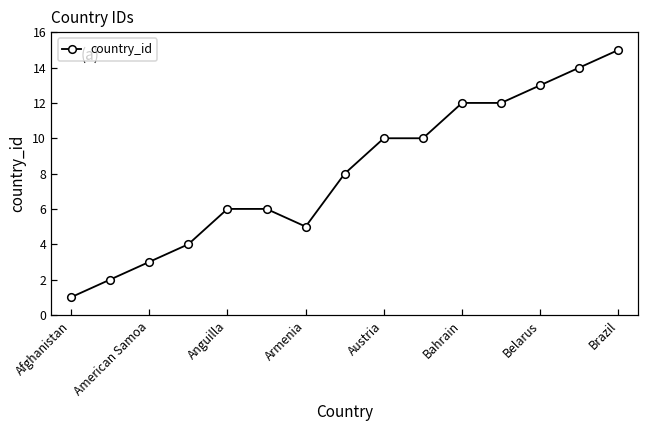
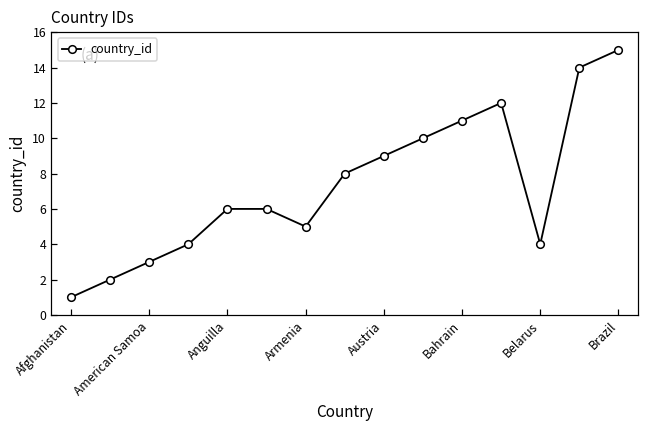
Austria: 10 -> 9
Bahrain: 12 -> 11
Belarus: 13 -> 4
